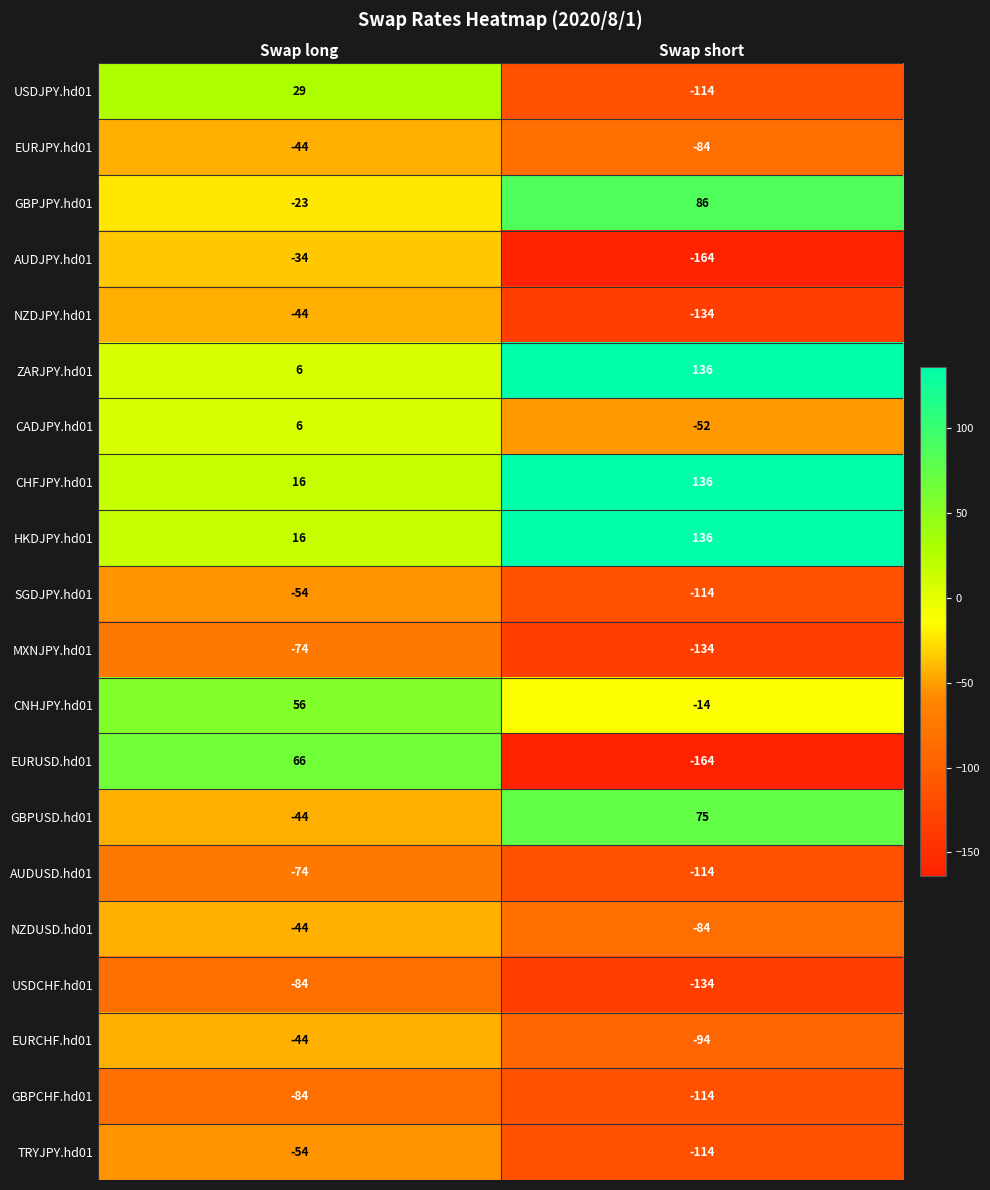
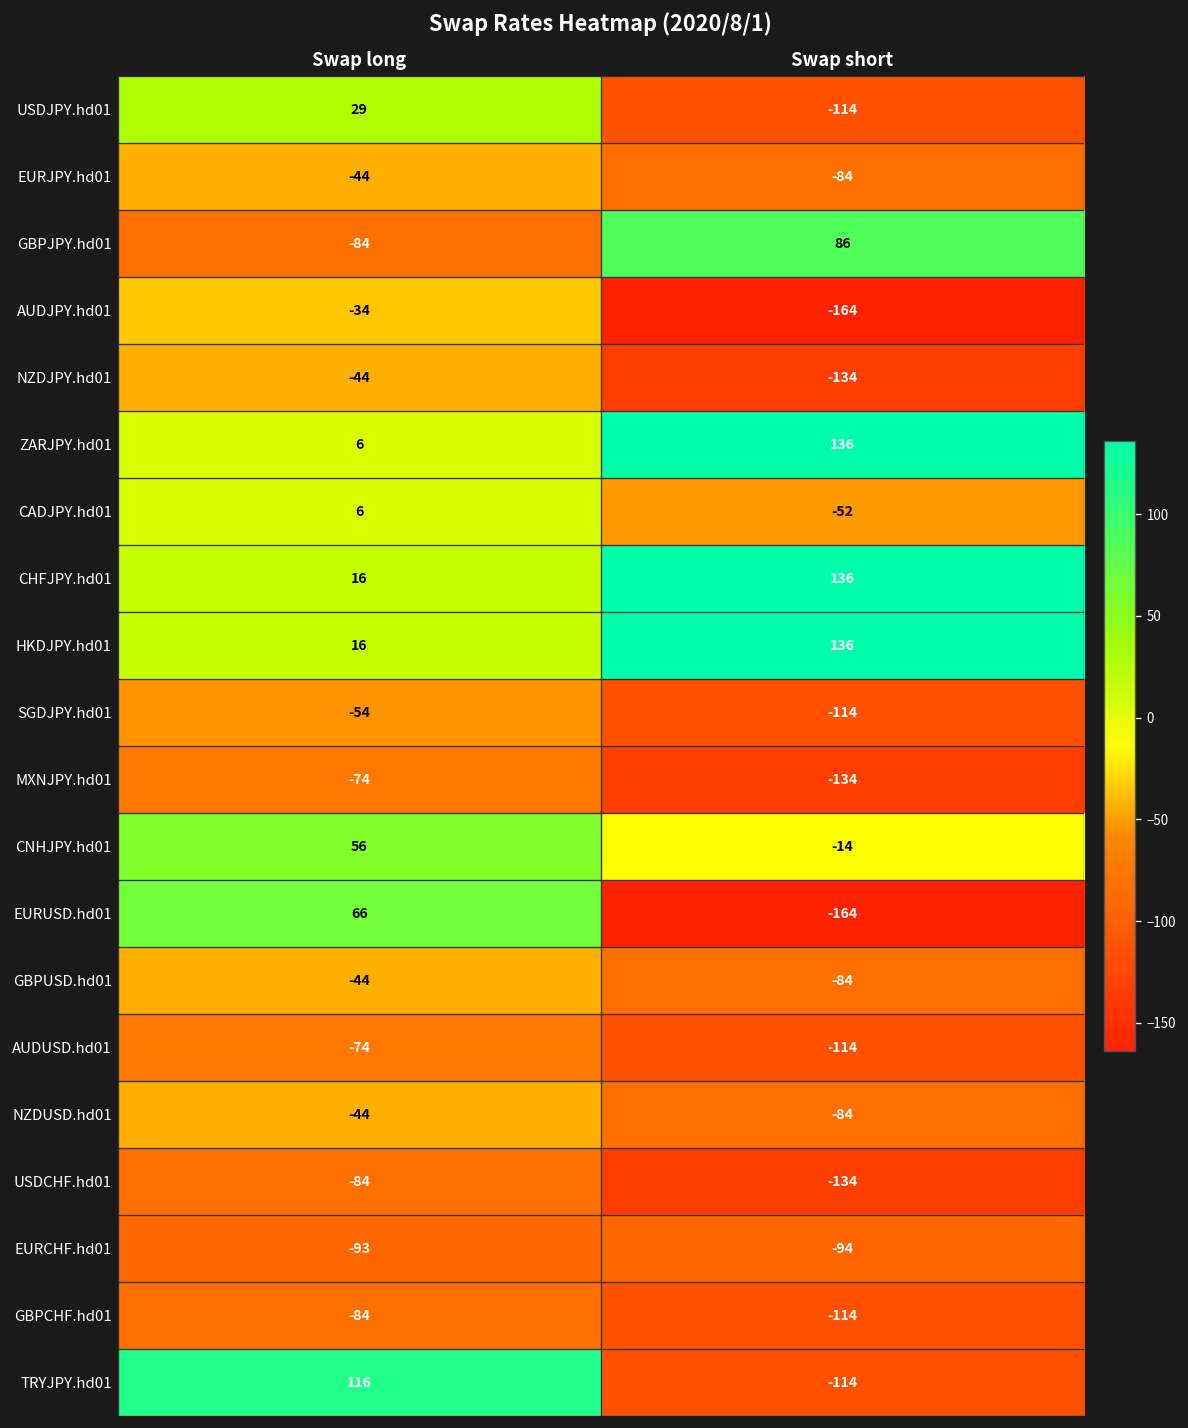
GBPJPY.hd01, Swap long: -23 -> -84
GBPUSD.hd01, Swap short: 75 -> -84
EURCHF.hd01, Swap long: -44 -> -93
TRYJPY.hd01, Swap long: -54 -> 116
